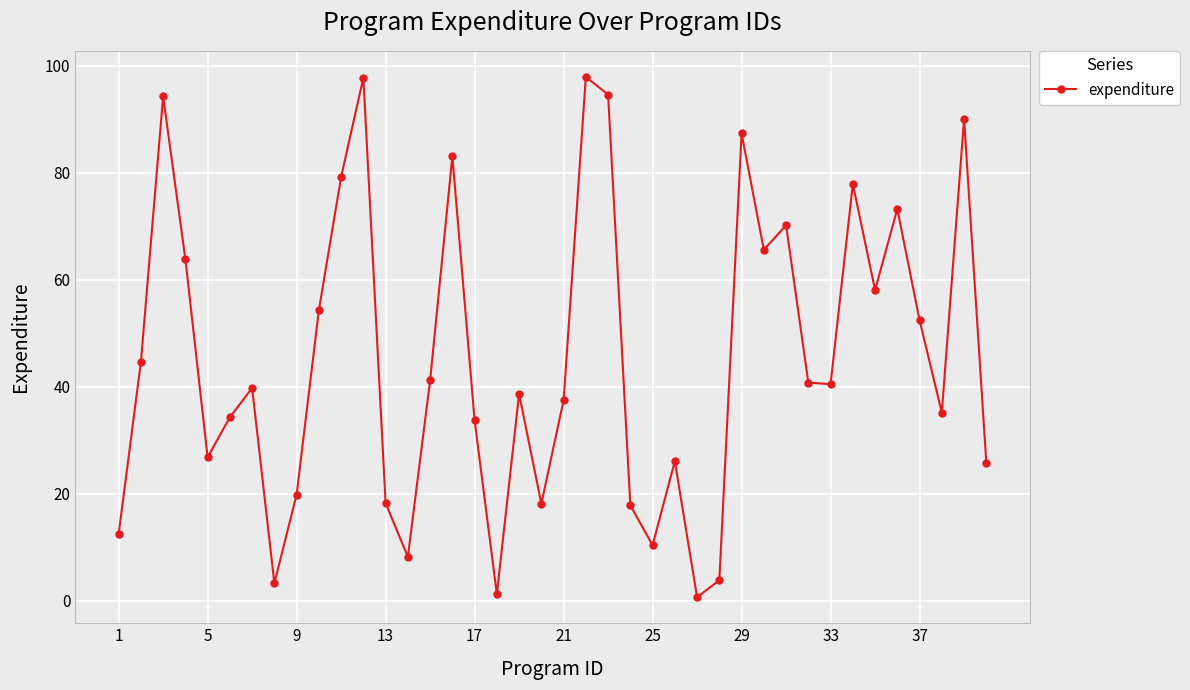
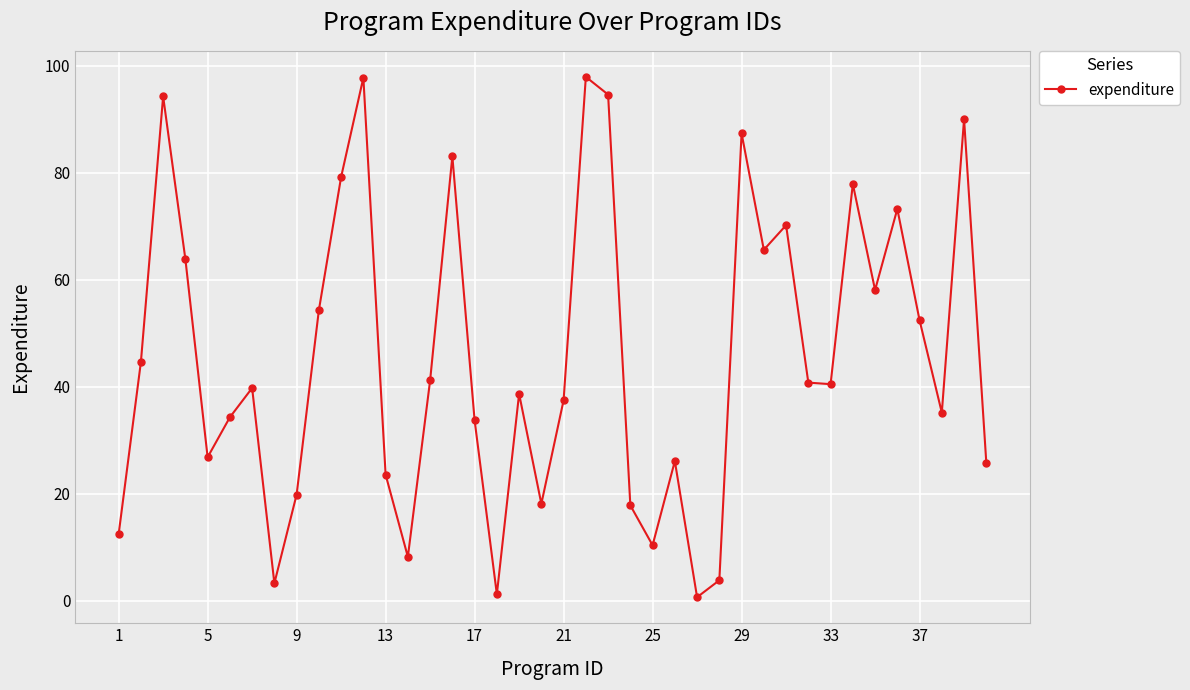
13: 18 -> 24
